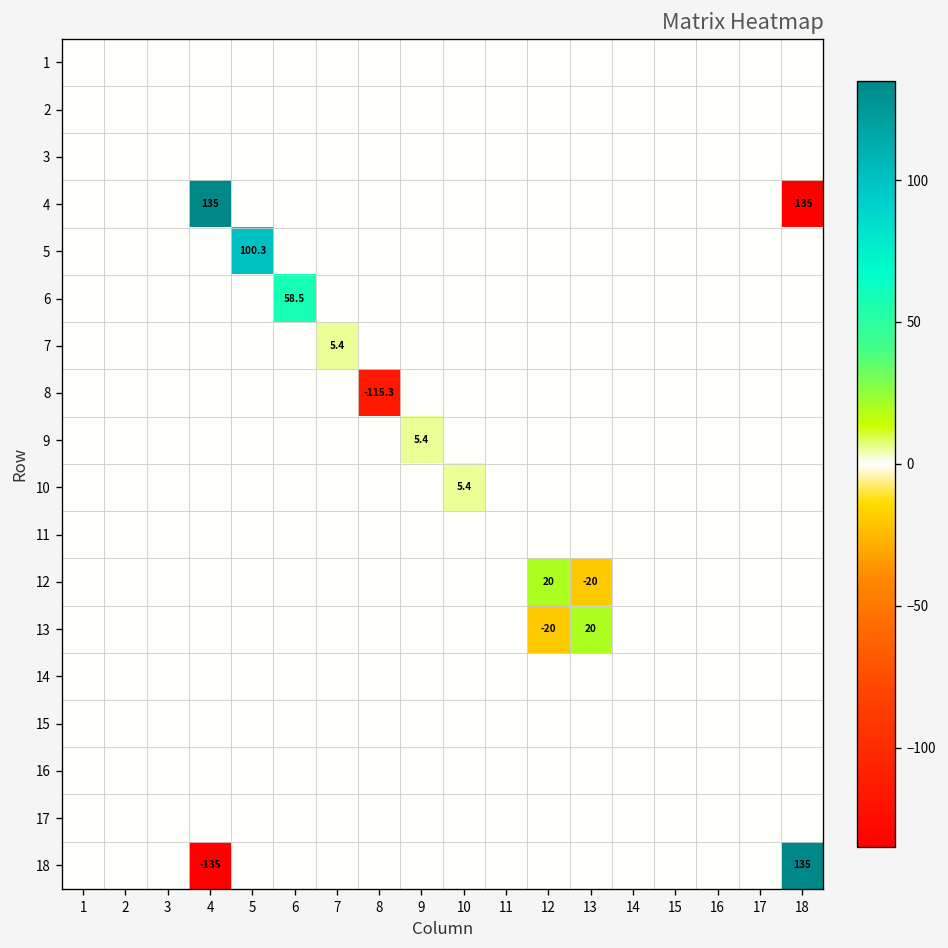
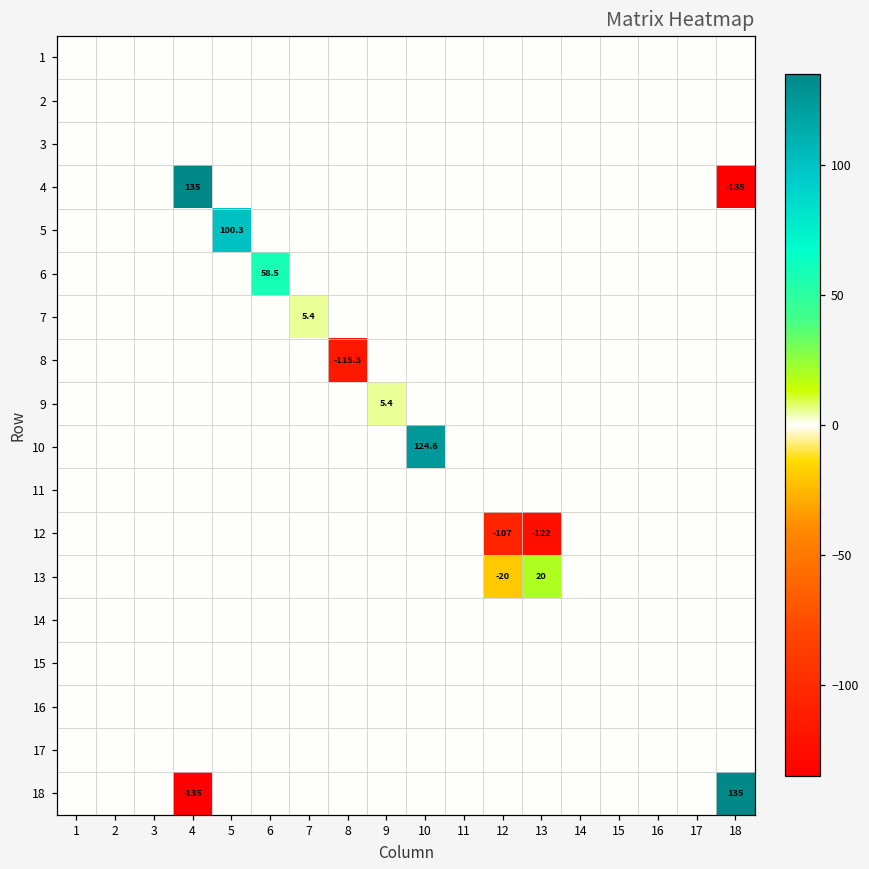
10, 10: 5.4 -> 124.6
12, 12: 20 -> -107
12, 13: -20 -> -122
